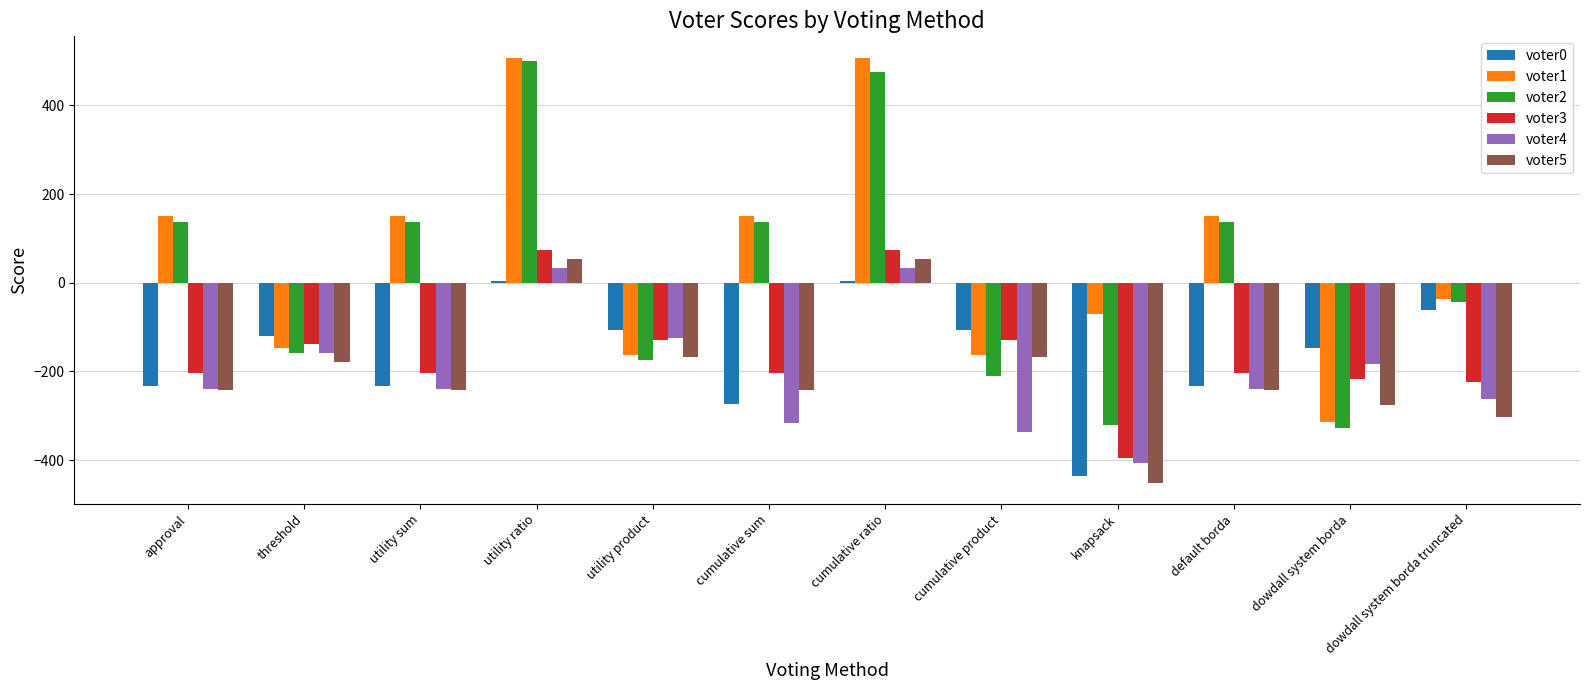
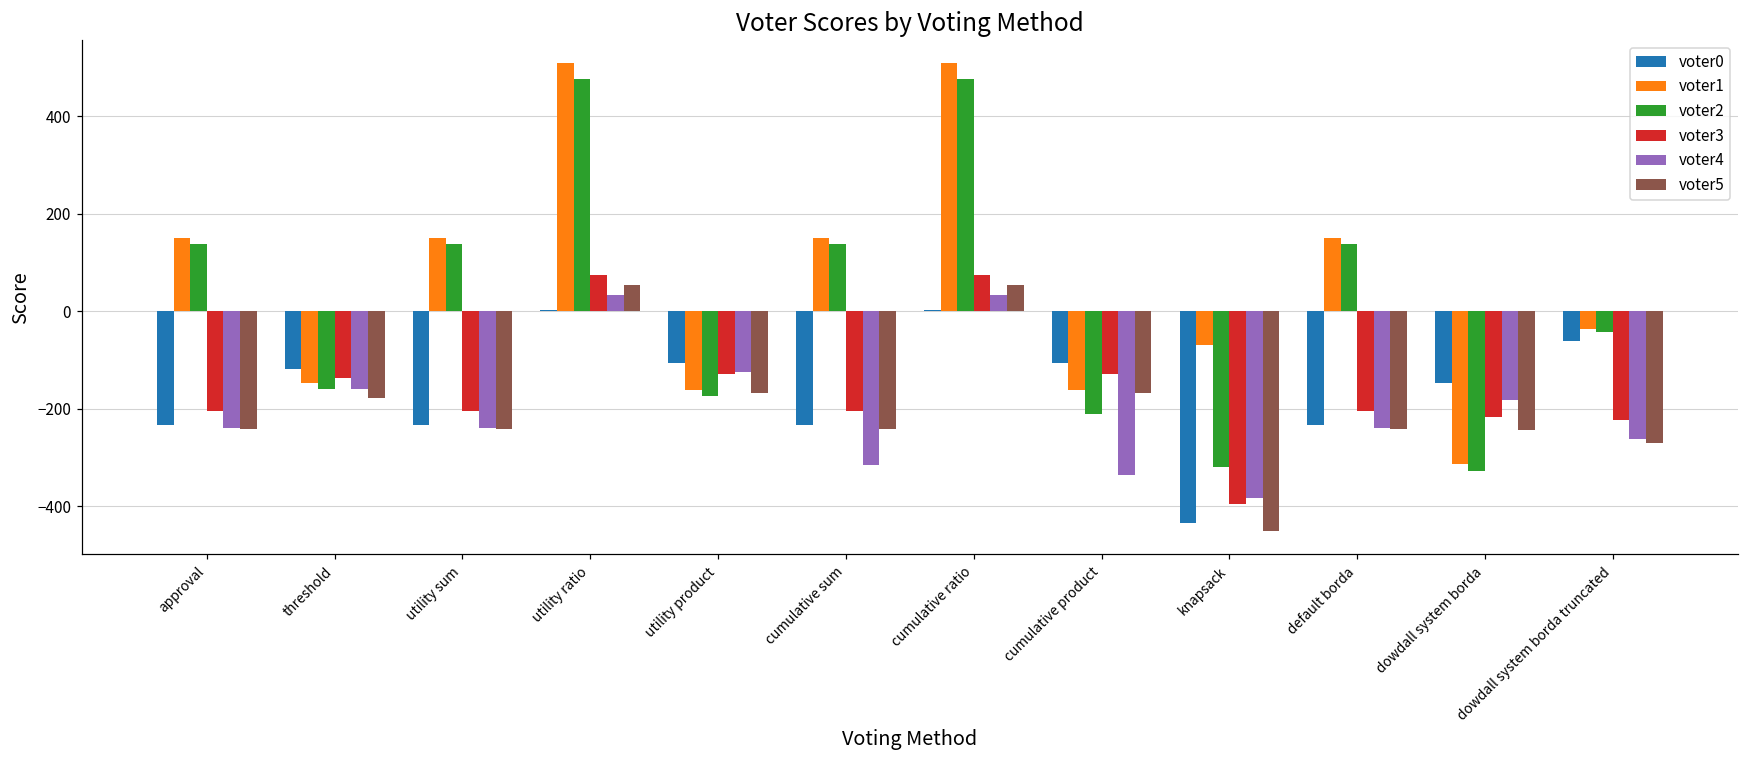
voter2, utility ratio: 500 -> 480
voter0, cumulative sum: -270 -> -230
voter4, knapsack: -410 -> -380
voter5, dowdall system borda: -280 -> -240
voter5, dowdall system borda truncated: -300 -> -270
